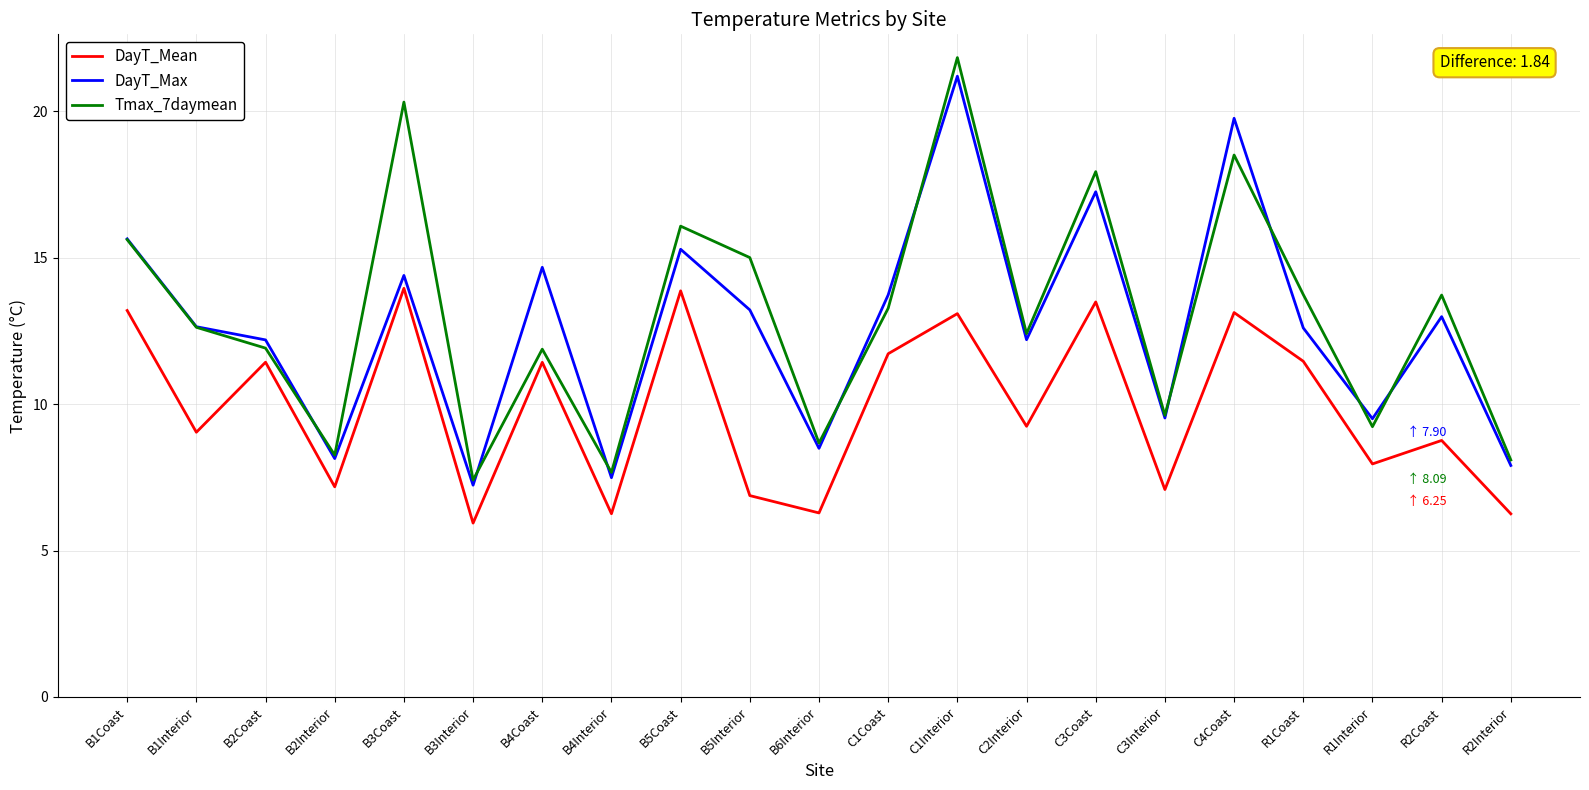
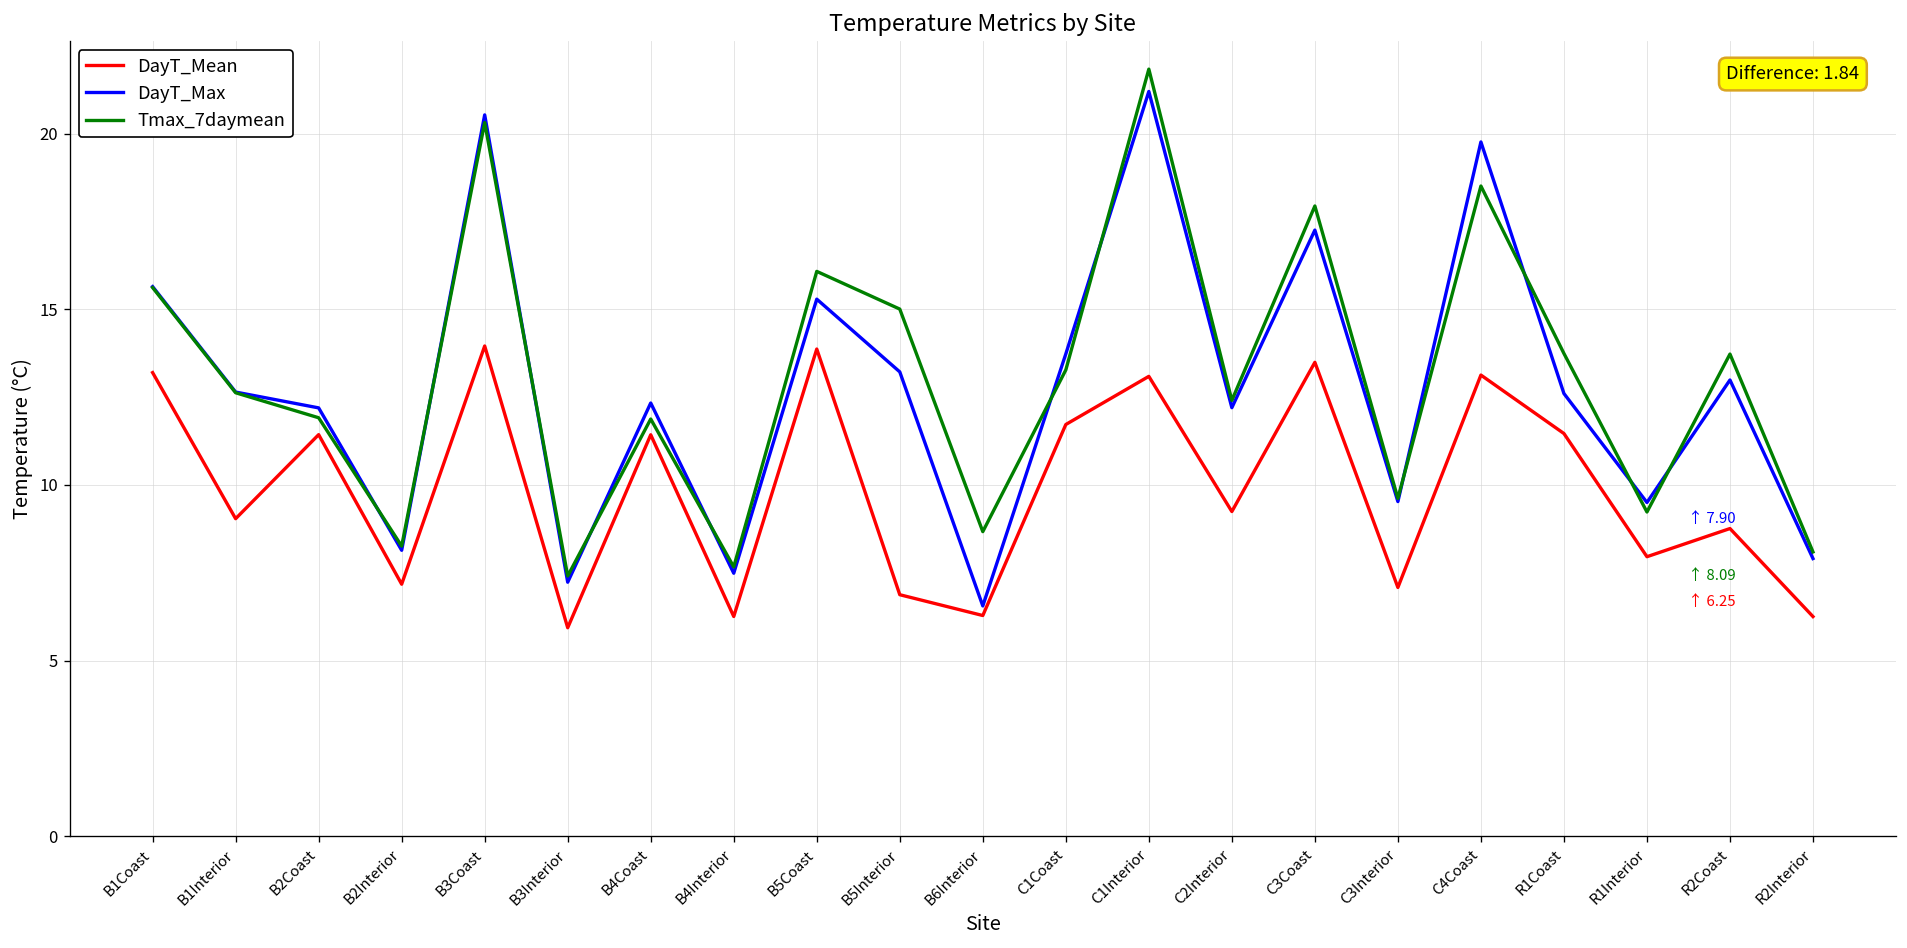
DayT_Max, B3Coast: 14.4 -> 20.5
DayT_Max, B4Coast: 14.7 -> 12.3
DayT_Max, B6Interior: 8.5 -> 6.6
